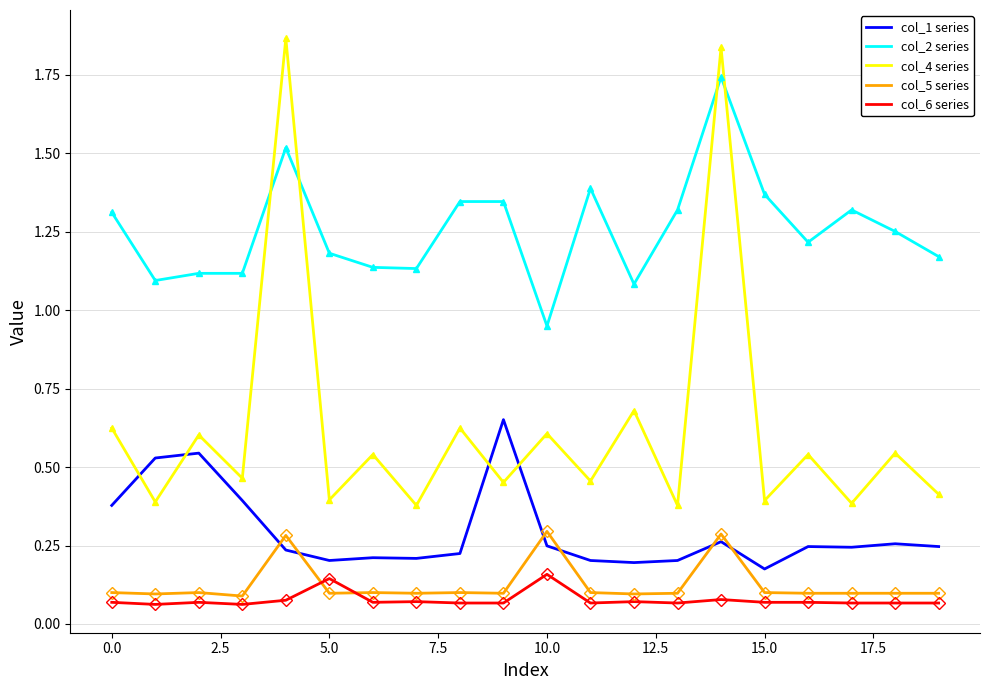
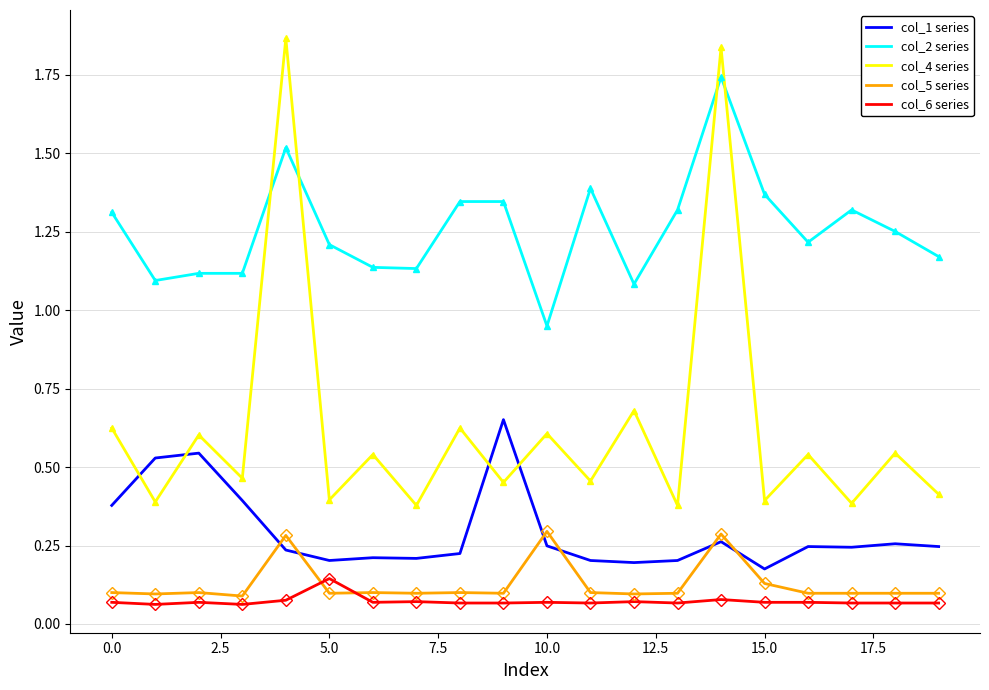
col_2 series, 5.0: 1.18 -> 1.21
col_6 series, 10.0: 0.16 -> 0.07
col_5 series, 15.0: 0.10 -> 0.13
